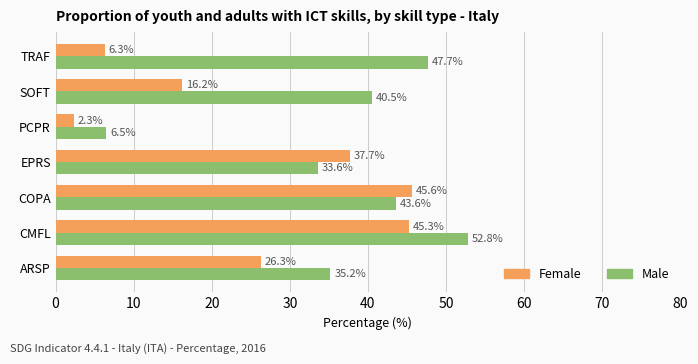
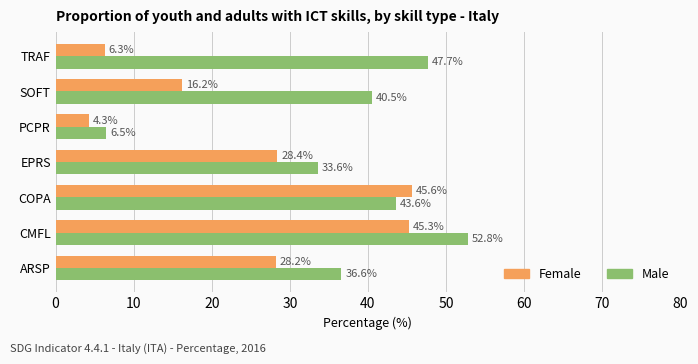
Female, PCPR: 2.3% -> 4.3%
Female, EPRS: 37.7% -> 28.4%
Female, ARSP: 26.3% -> 28.2%
Male, ARSP: 35.2% -> 36.6%
